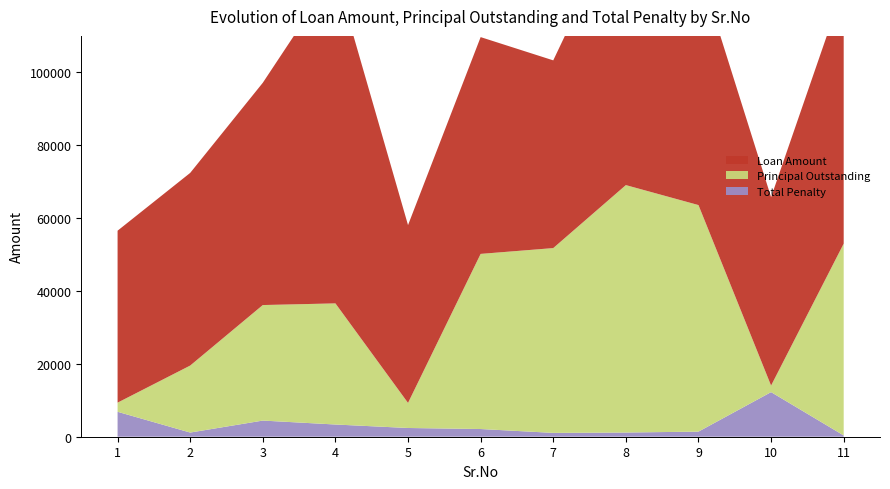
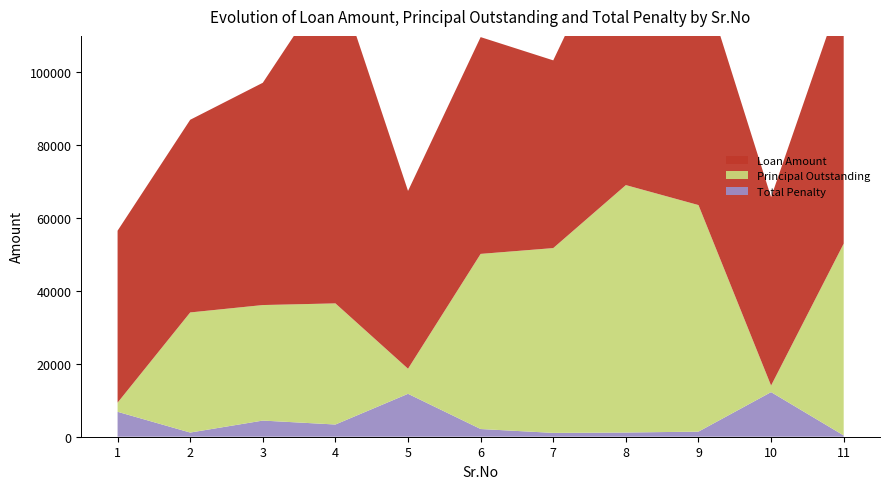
Principal Outstanding, 2: 18000 -> 33000
Total Penalty, 5: 2000 -> 12000
